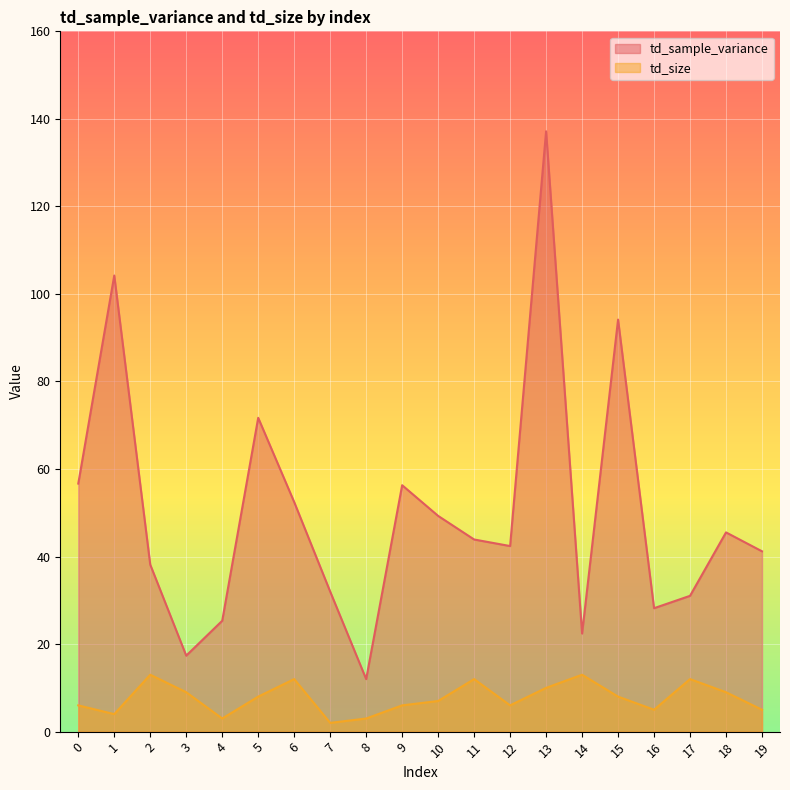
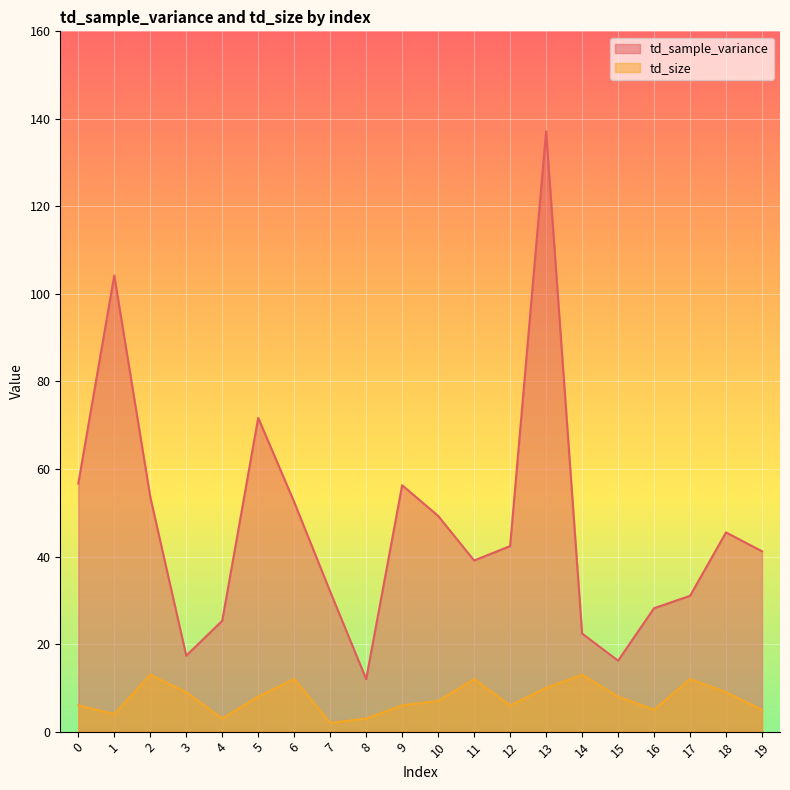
td_sample_variance, 2: 38 -> 54
td_sample_variance, 11: 44 -> 39
td_sample_variance, 15: 94 -> 16
